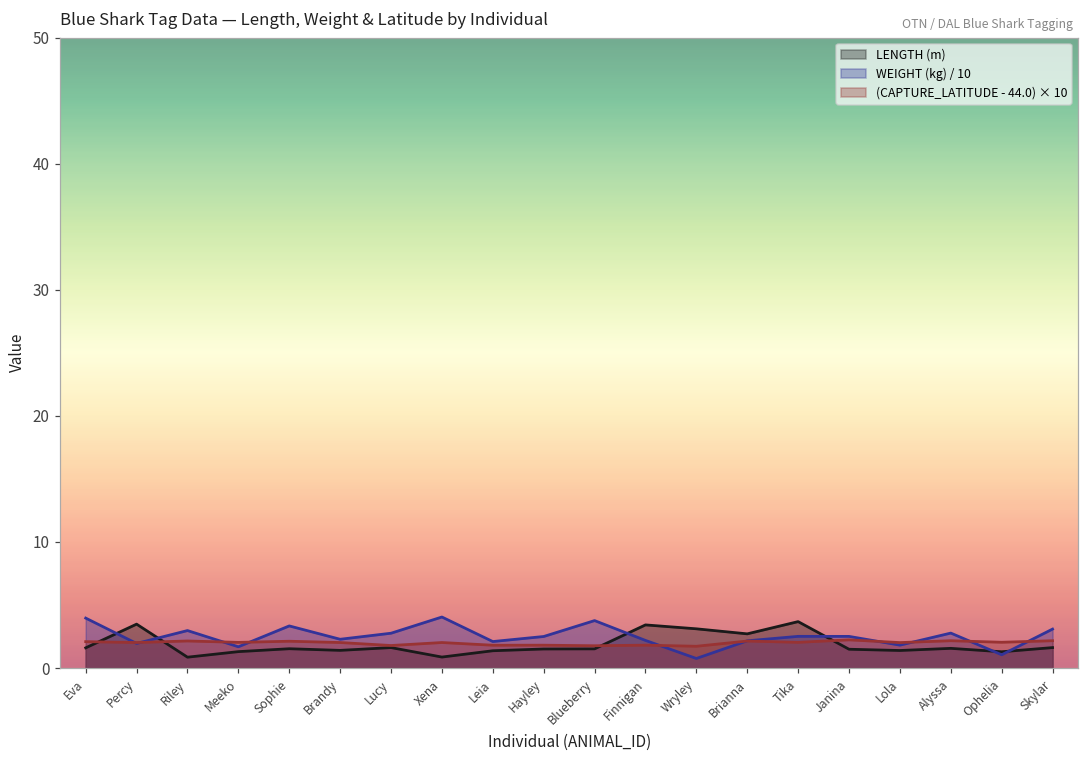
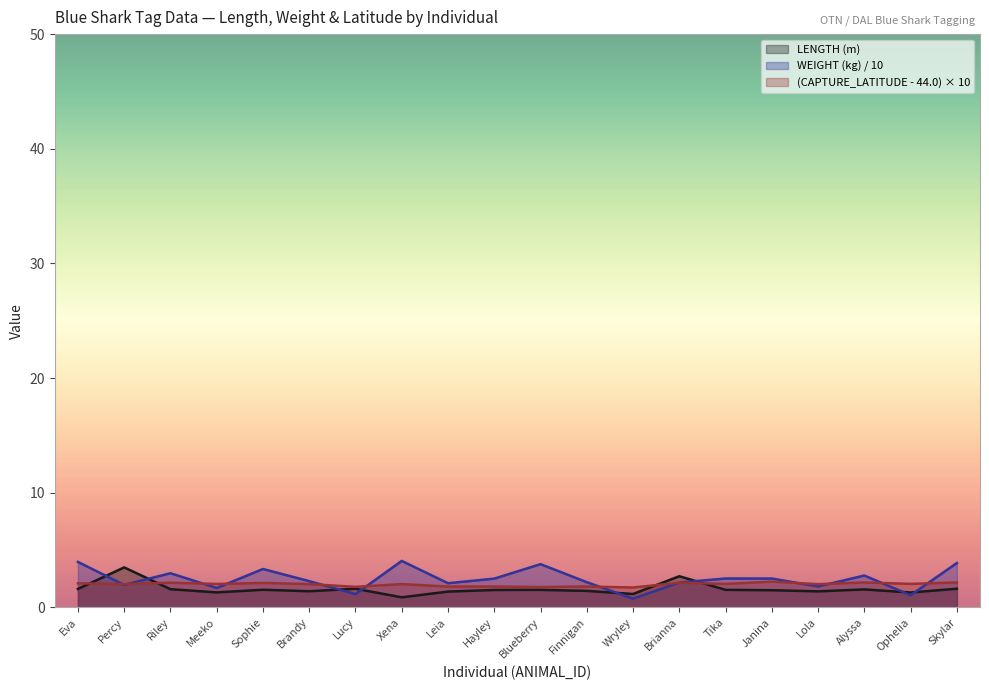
LENGTH (m), Riley: 0.9 -> 1.6
WEIGHT (kg) / 10, Lucy: 2.8 -> 1.2
LENGTH (m), Finnigan: 3.4 -> 1.4
LENGTH (m), Wryley: 3.1 -> 1.2
LENGTH (m), Tika: 3.7 -> 1.5
WEIGHT (kg) / 10, Skylar: 3.1 -> 3.9
